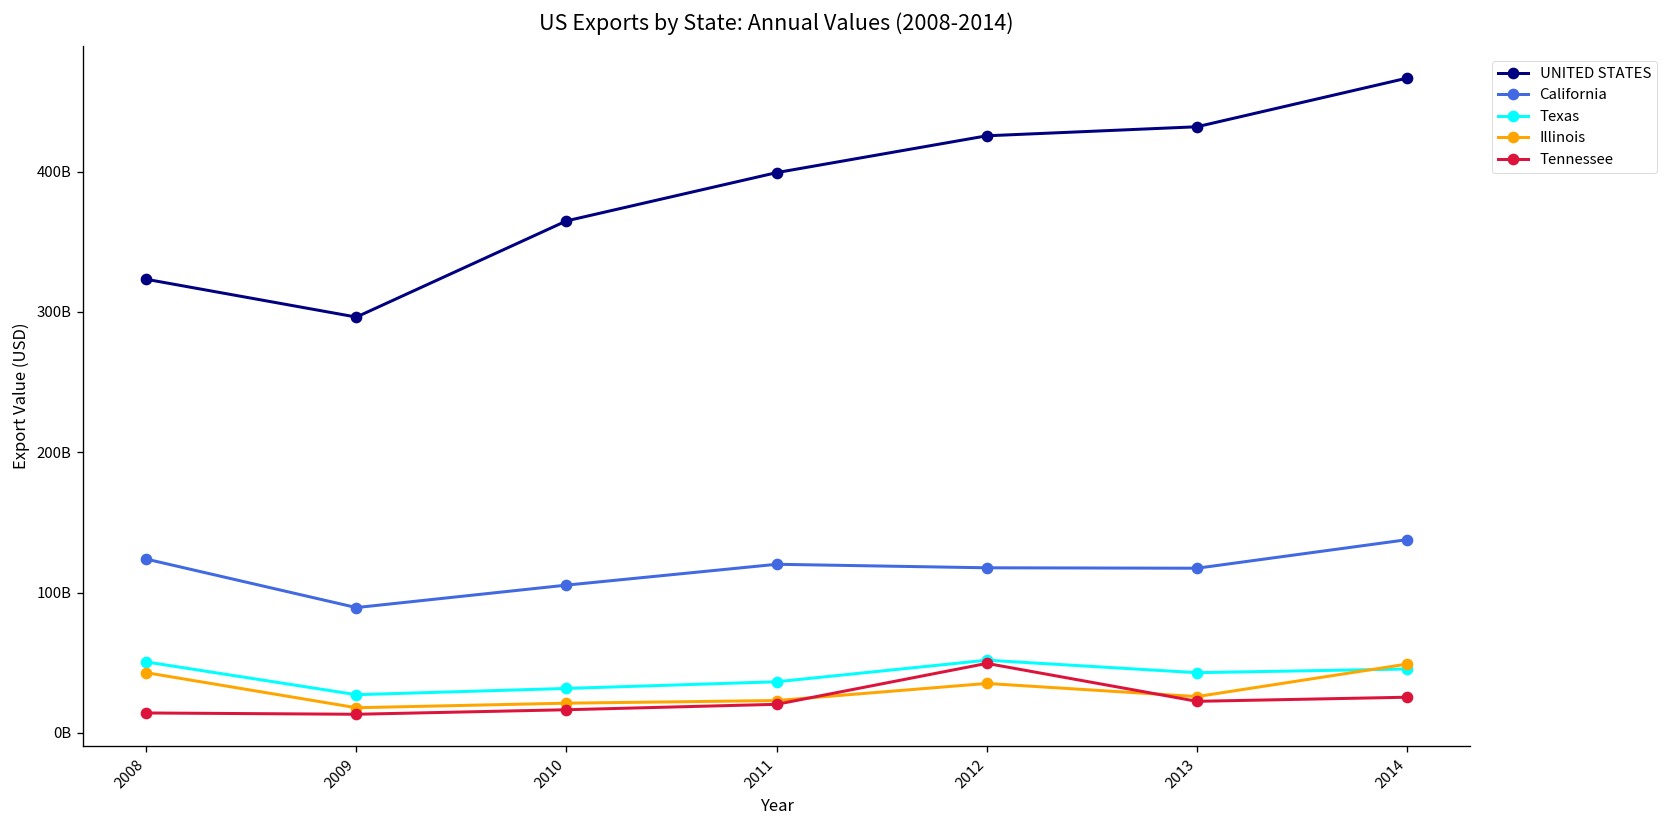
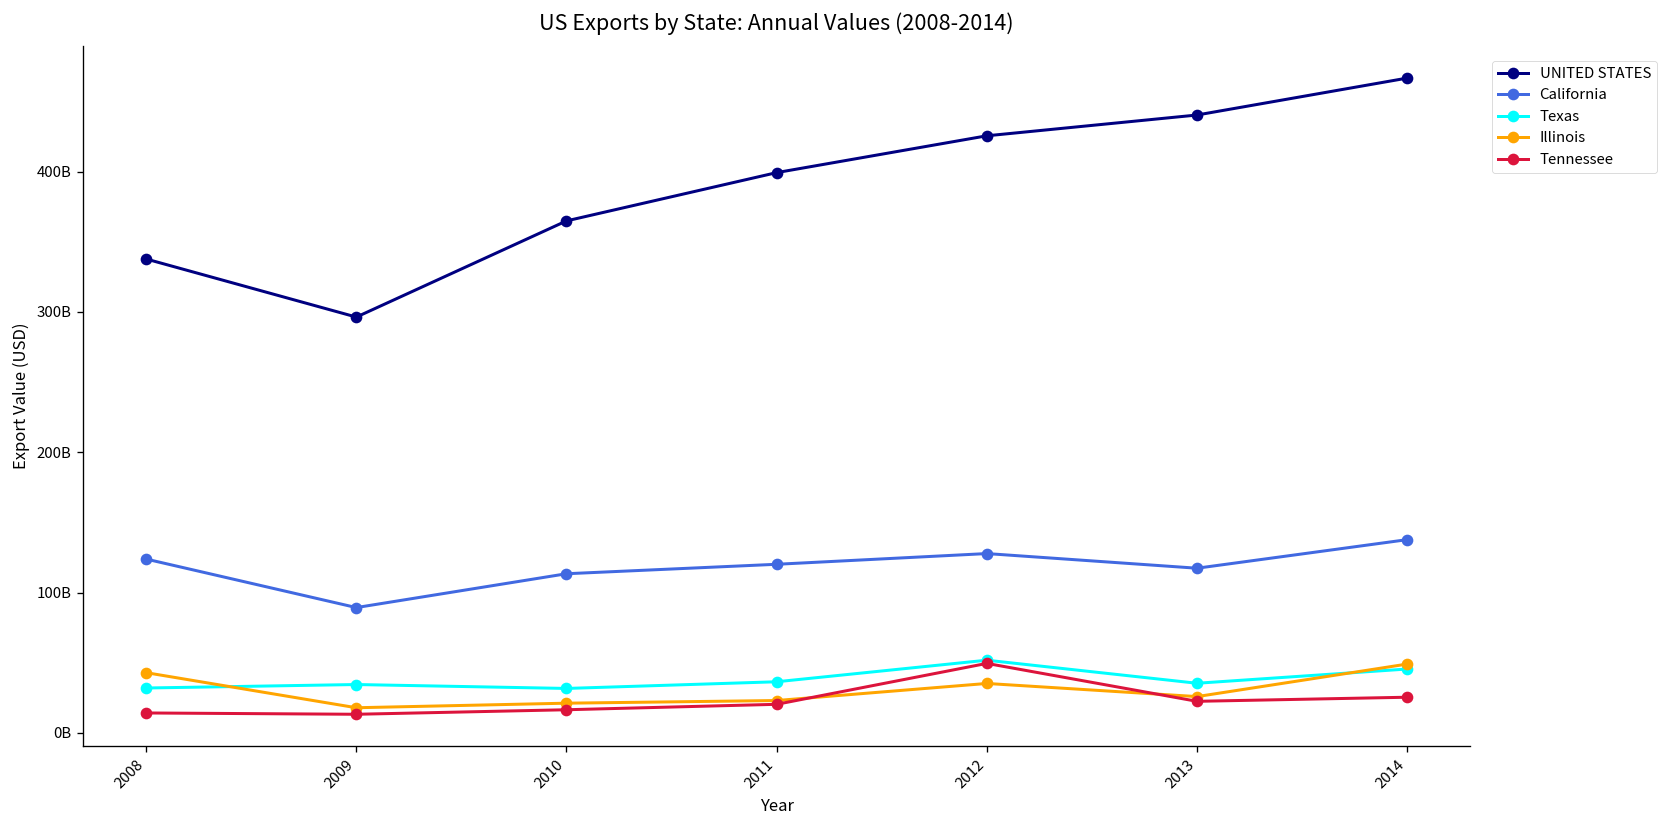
UNITED STATES, 2008: 323000000000 -> 338000000000
Texas, 2008: 51000000000 -> 32000000000
Texas, 2009: 27000000000 -> 34000000000
California, 2010: 105000000000 -> 113000000000
California, 2012: 118000000000 -> 128000000000
UNITED STATES, 2013: 432000000000 -> 440000000000
Texas, 2013: 43000000000 -> 35000000000
